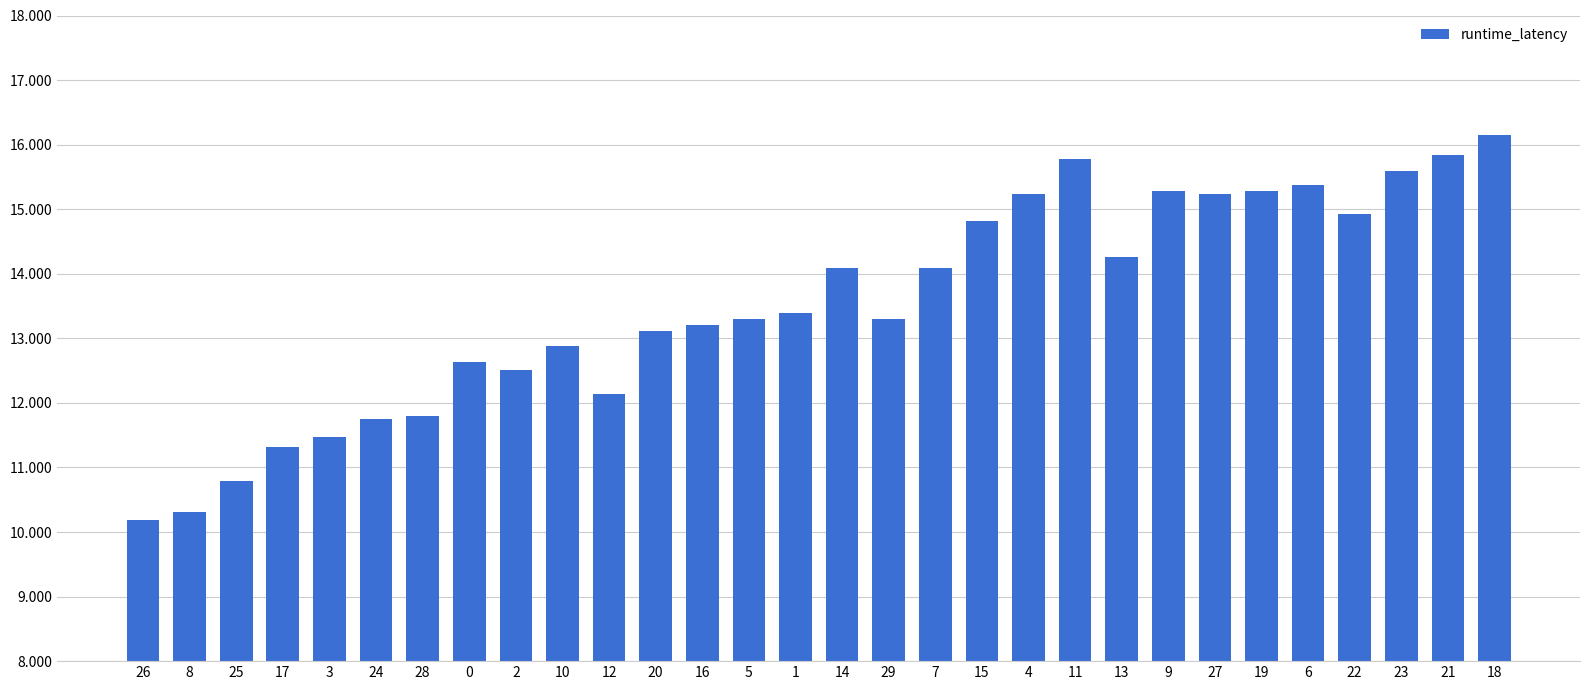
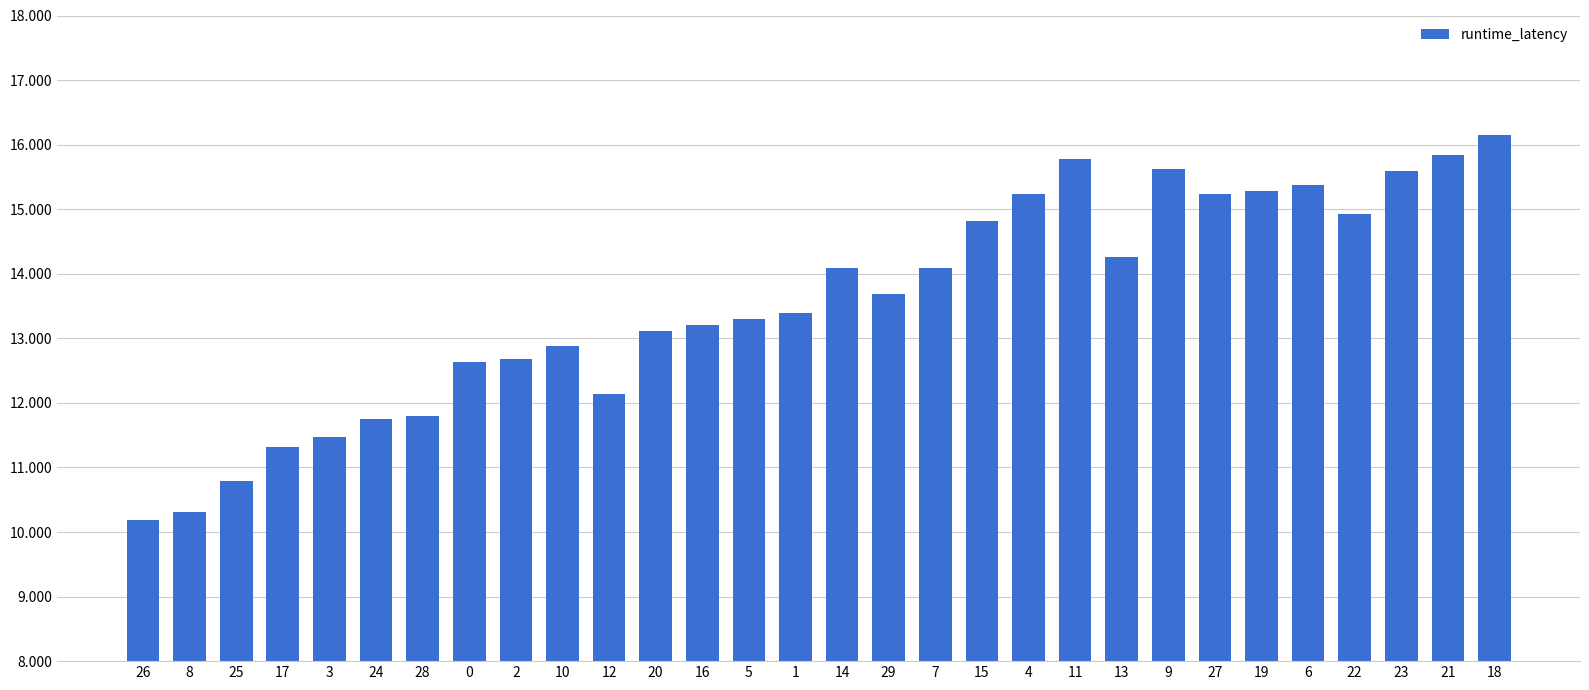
2: 12.5 -> 12.7
29: 13.3 -> 13.7
9: 15.3 -> 15.6
